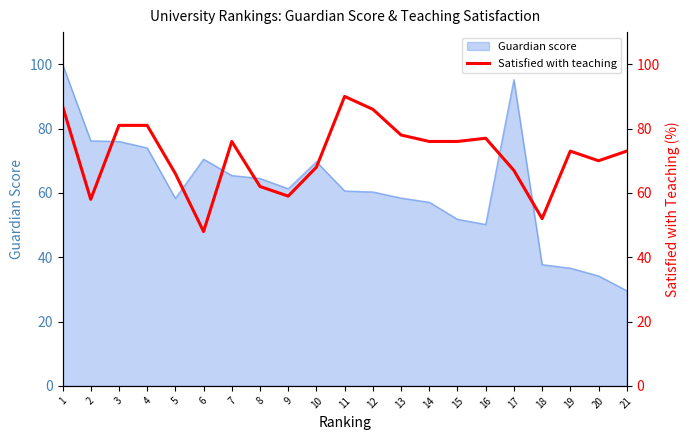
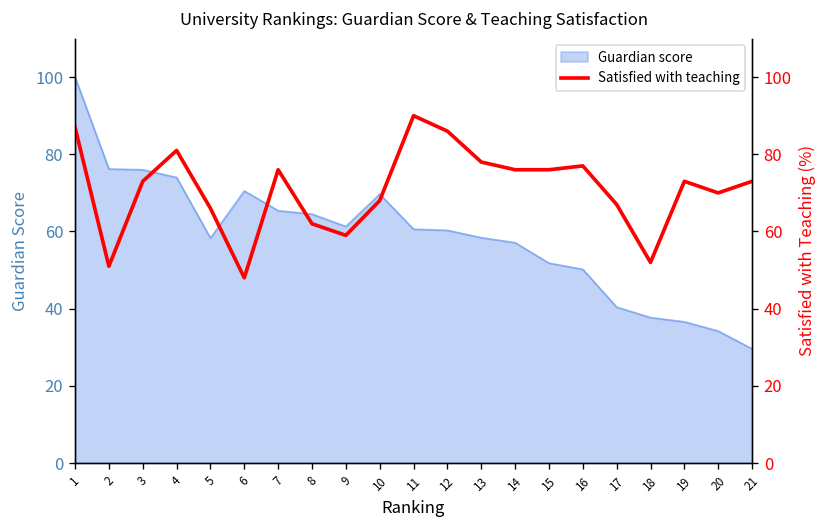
Guardian score, 17: 95 -> 40
Satisfied with teaching, 2: 58 -> 51
Satisfied with teaching, 3: 81 -> 73
